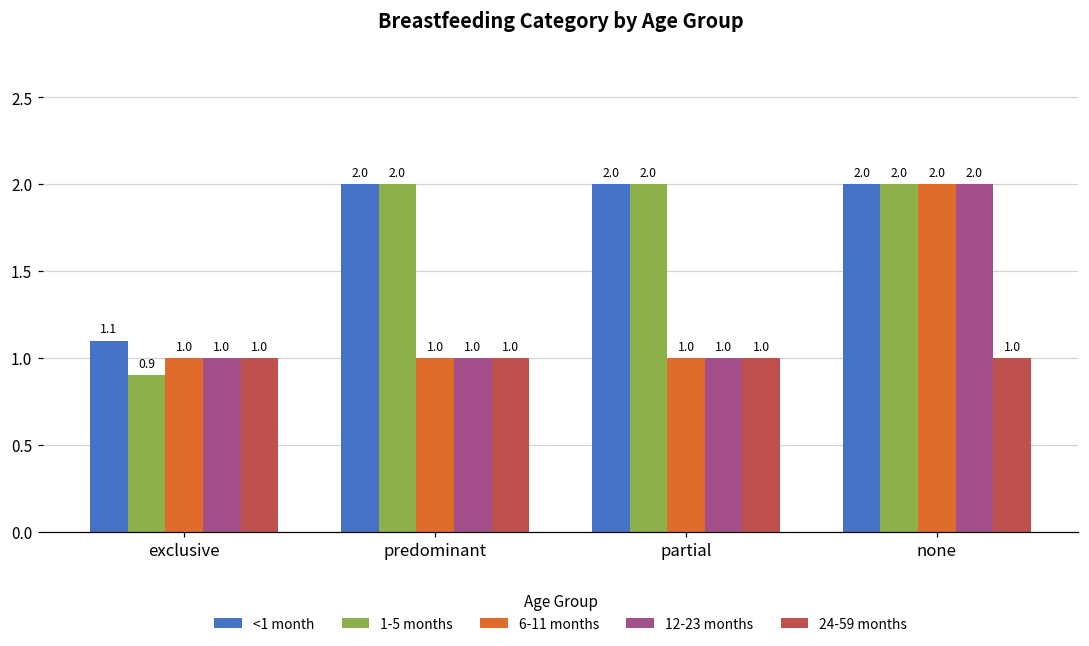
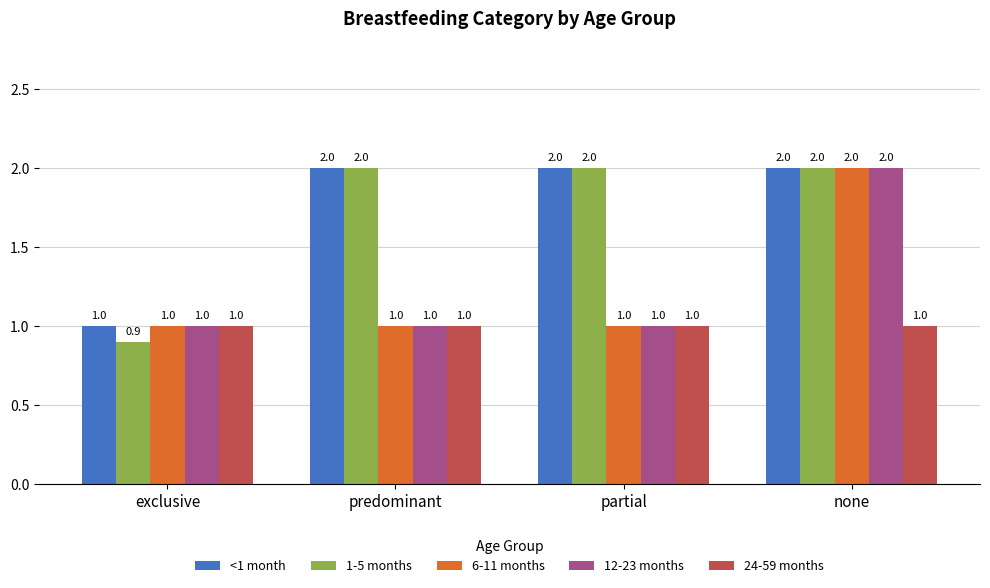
<1 month, exclusive: 1.1 -> 1.0
